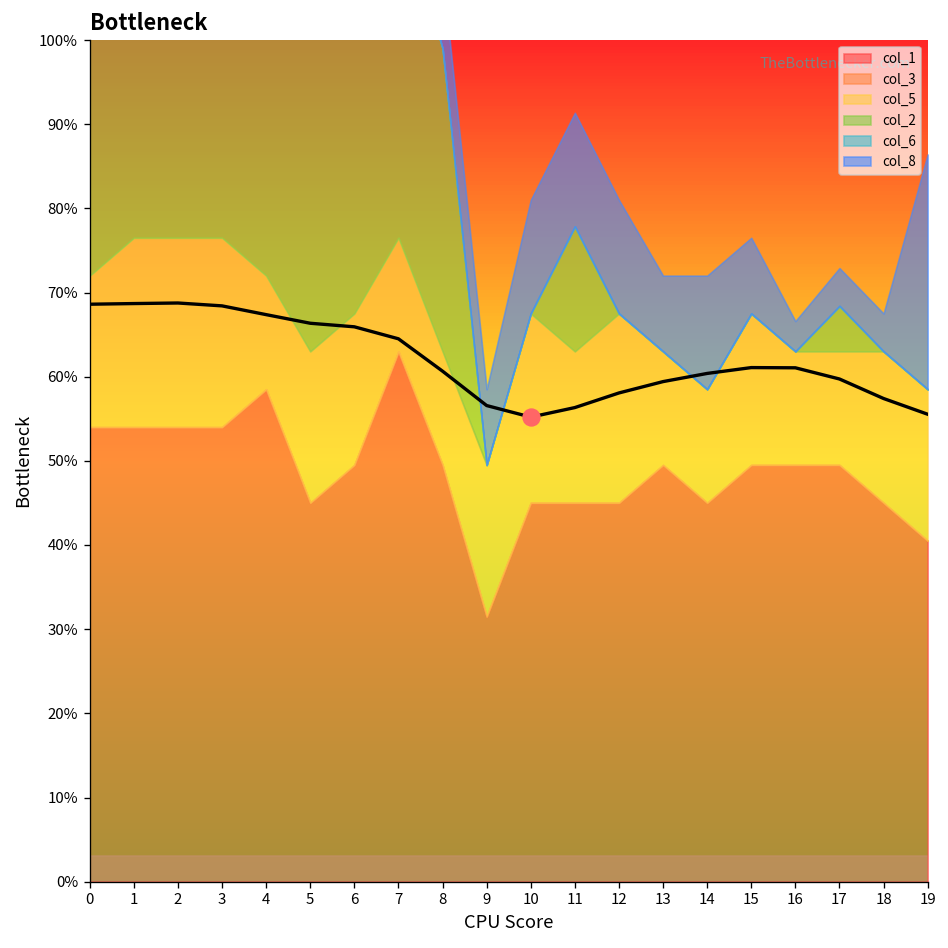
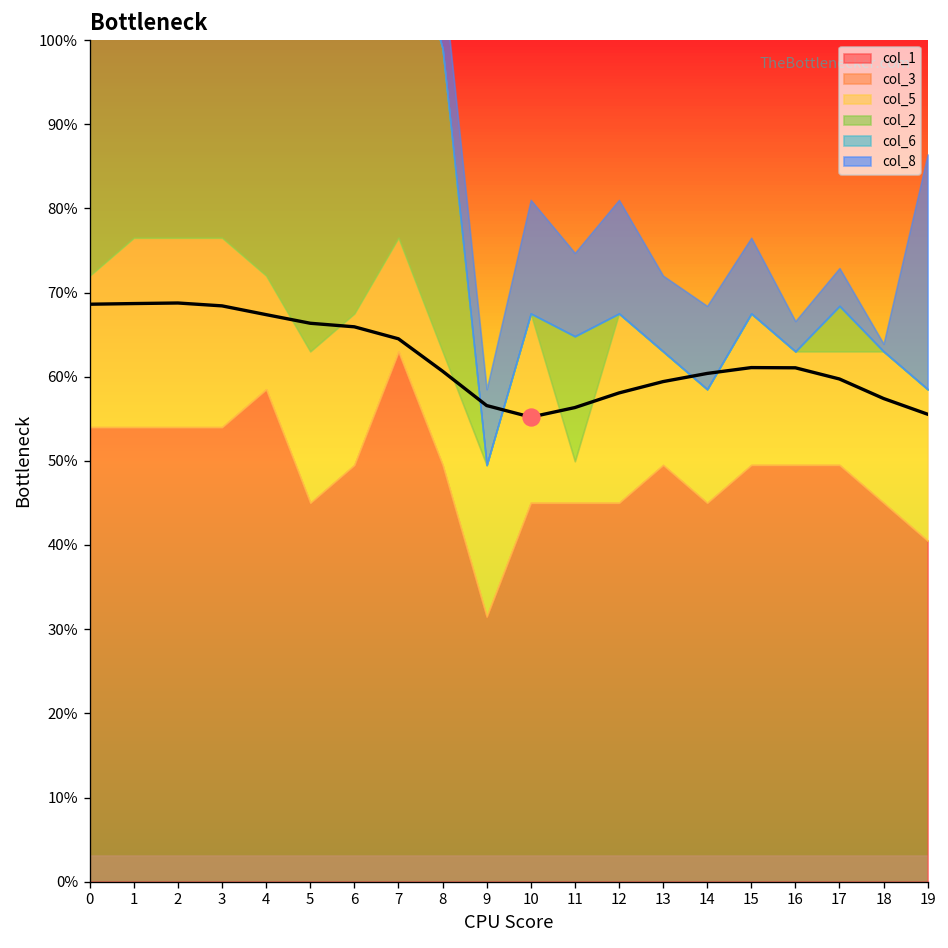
col_5, 11: 18% -> 5%
col_8, 11: 14% -> 10%
col_8, 14: 14% -> 10%
col_8, 18: 5% -> 1%
